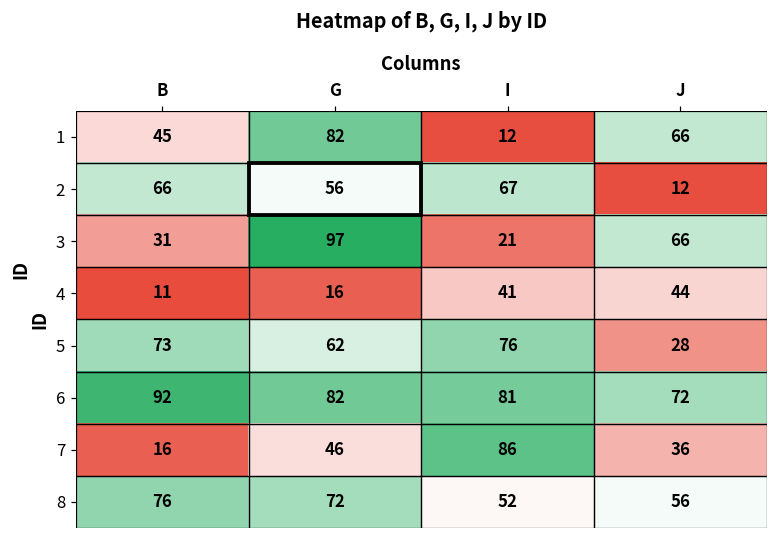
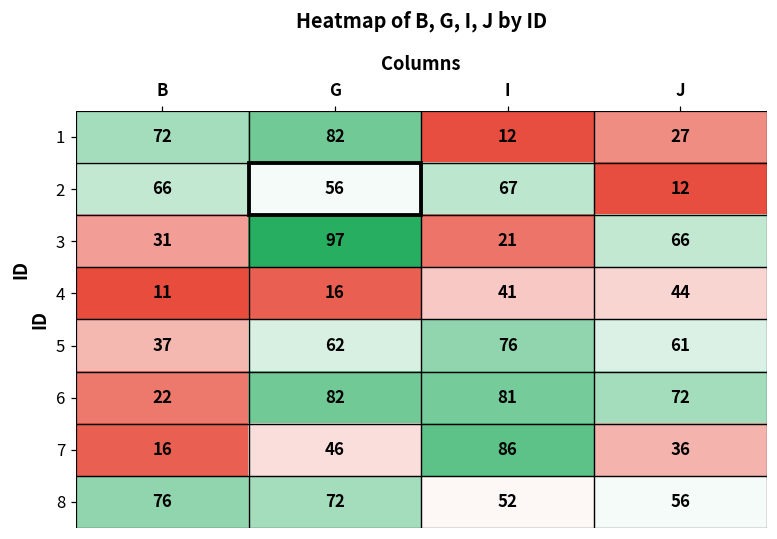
1, B: 45 -> 72
1, J: 66 -> 27
5, B: 73 -> 37
5, J: 28 -> 61
6, B: 92 -> 22
